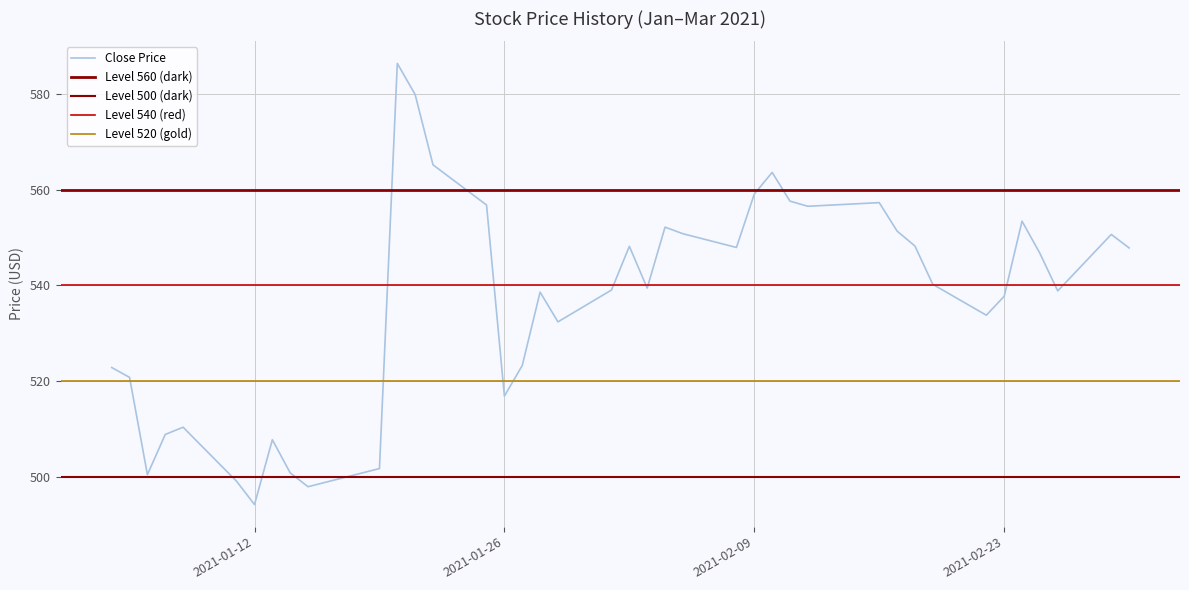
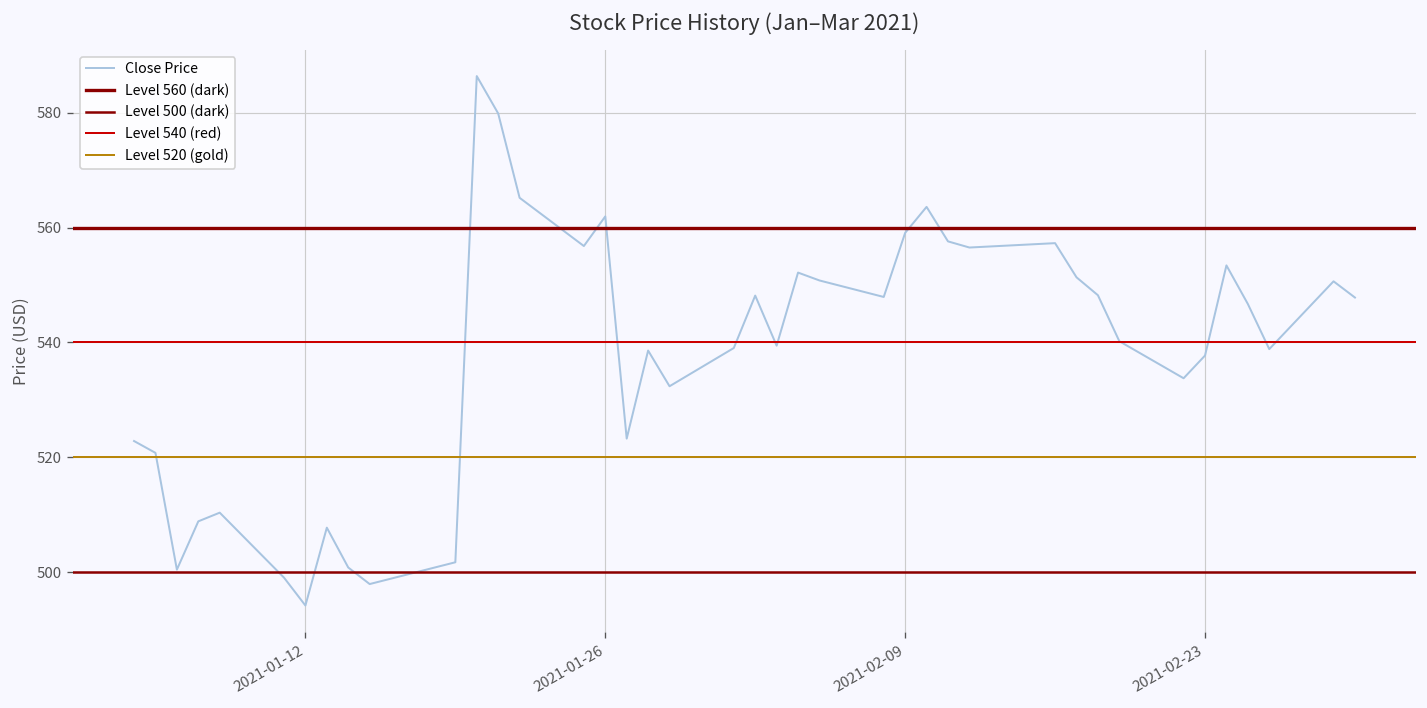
2021-01-26: 517 -> 562
